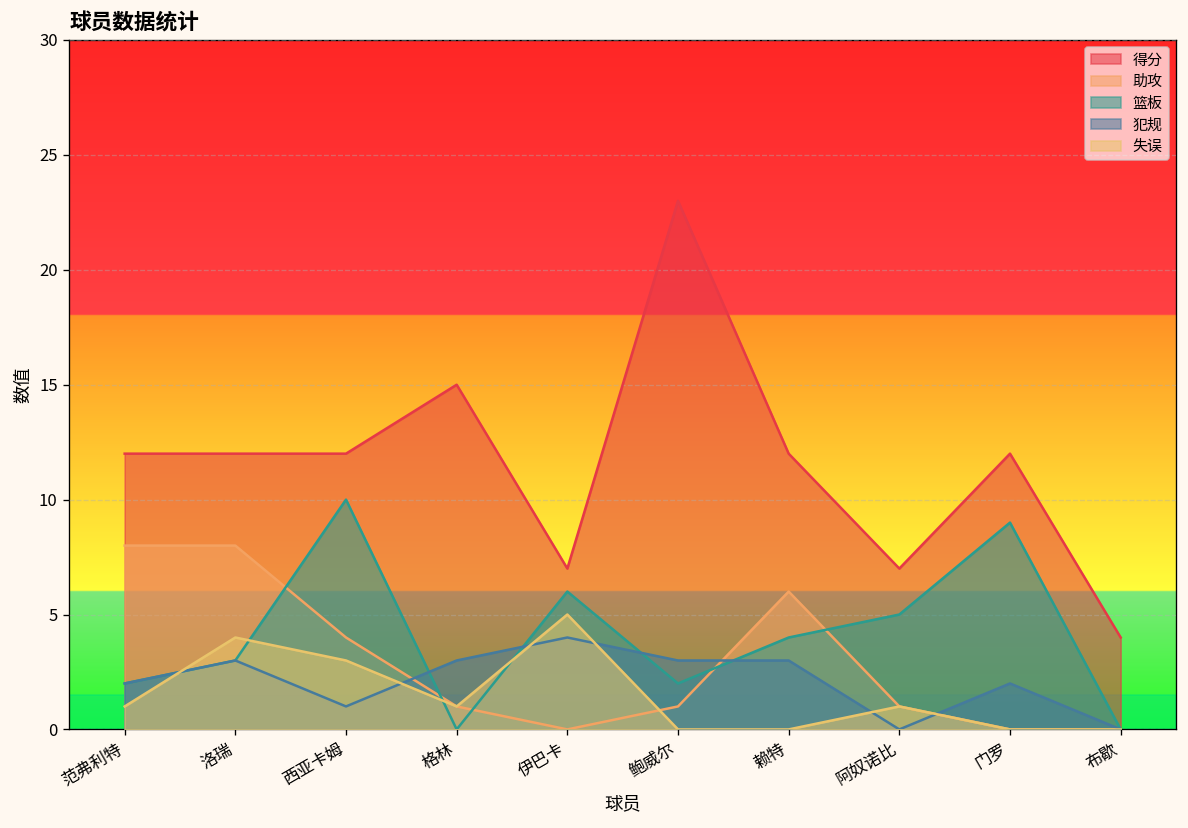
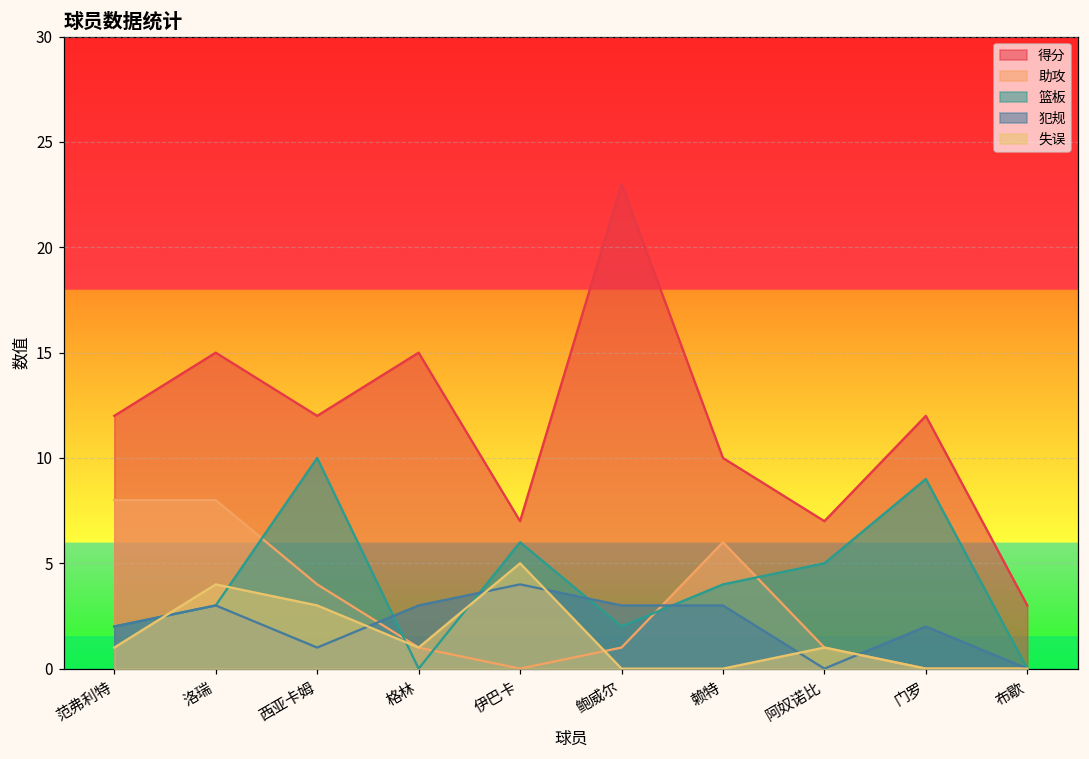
得分, 洛瑞: 12 -> 15
得分, 赖特: 12 -> 10
得分, 布歇: 4 -> 3
